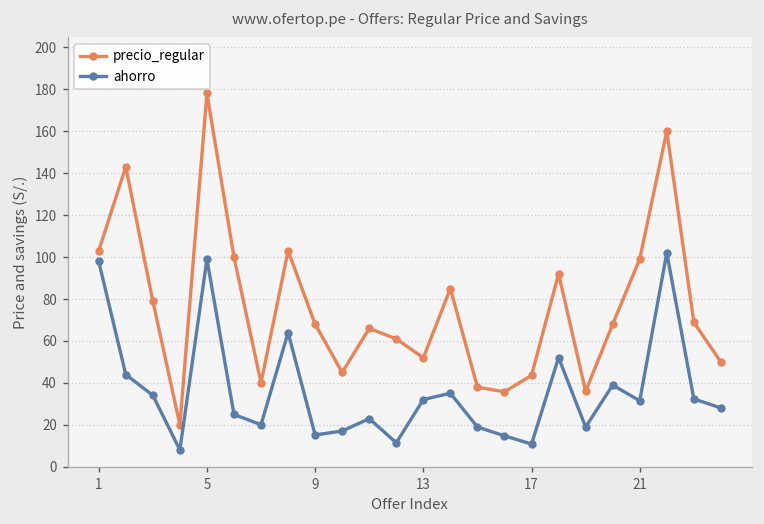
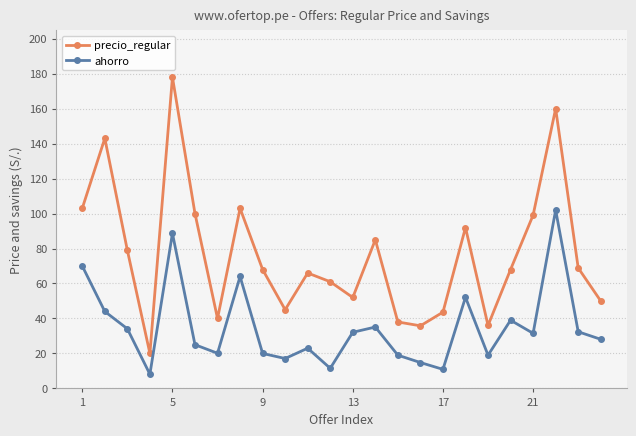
ahorro, 1: 98 -> 70
ahorro, 5: 99 -> 89
ahorro, 9: 15 -> 20
